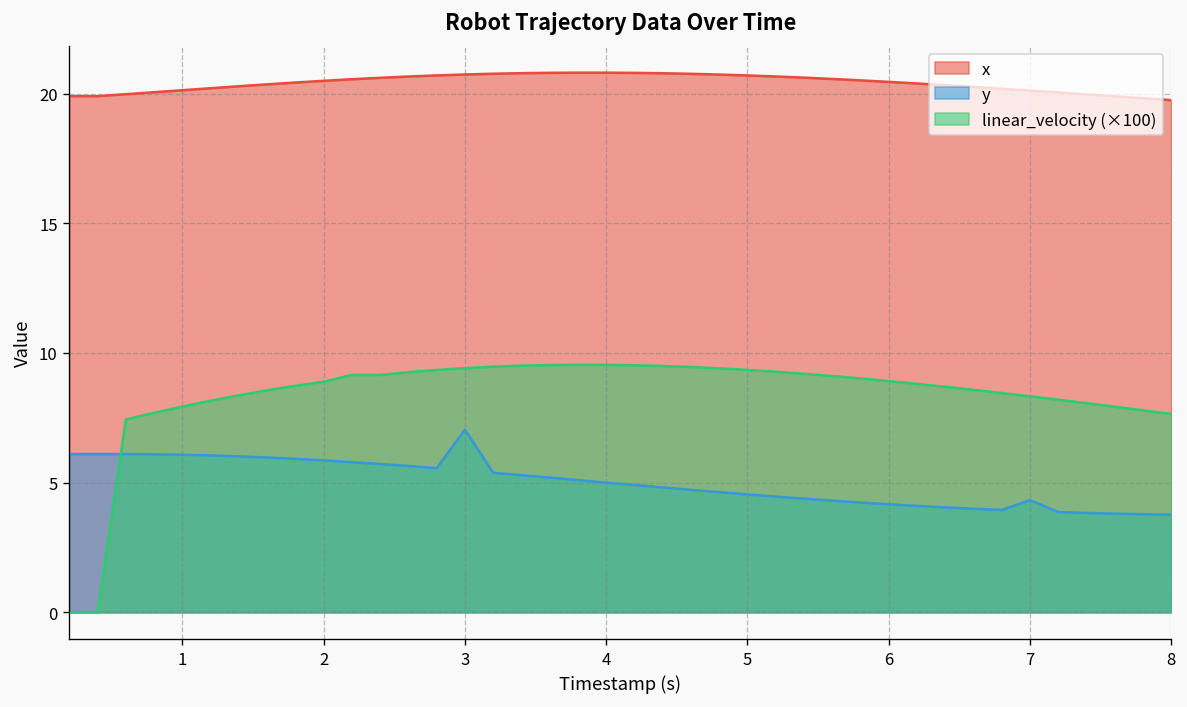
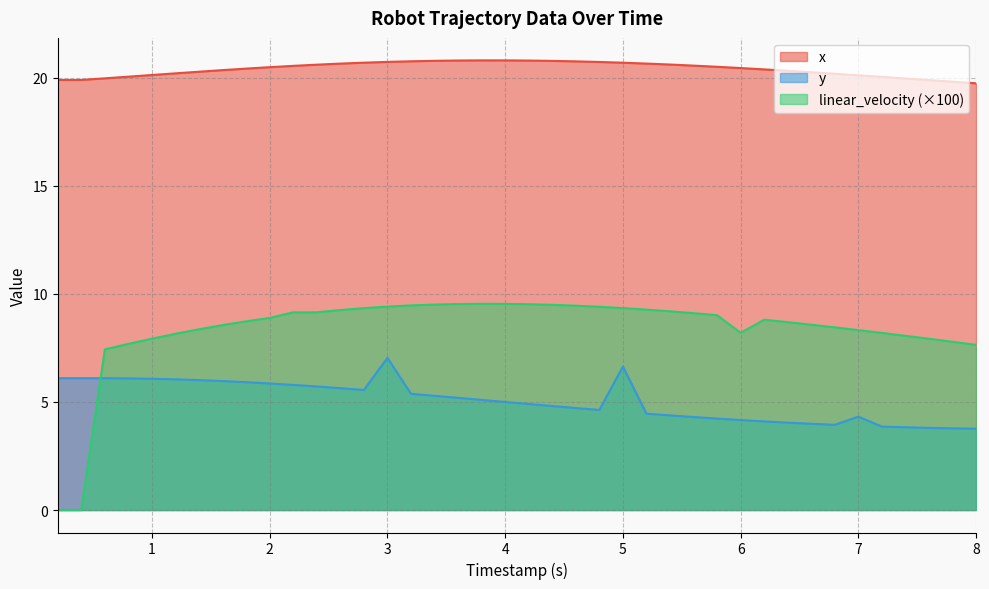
y, 5: 4.5 -> 6.6
linear_velocity (×100), 6: 8.9 -> 8.2
